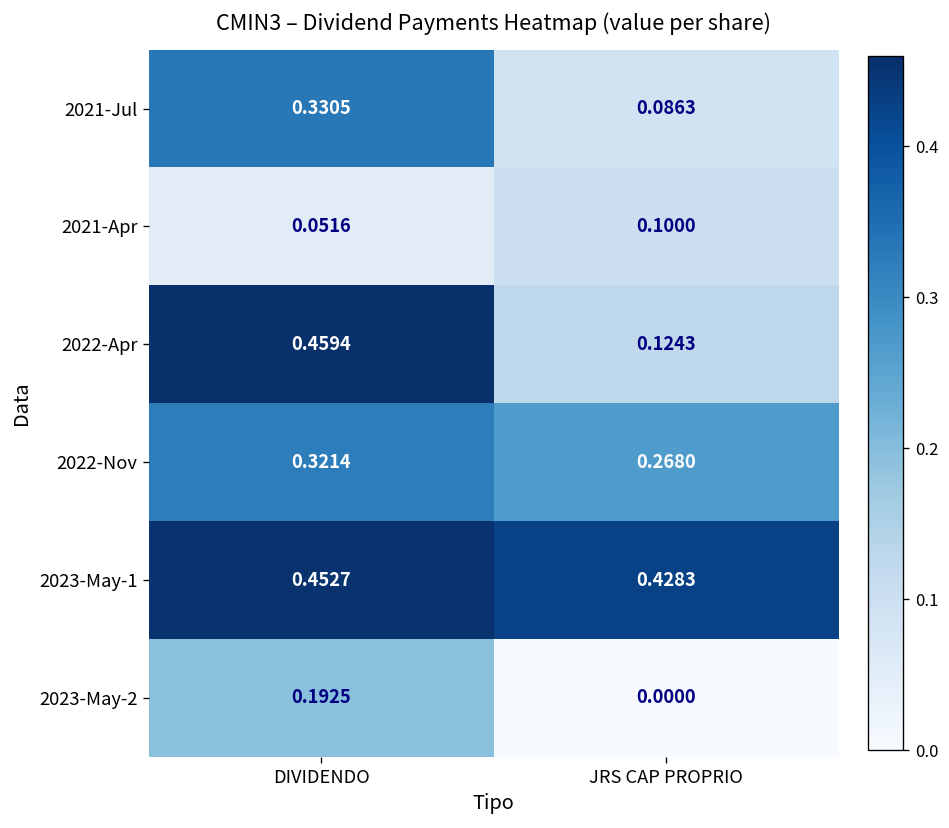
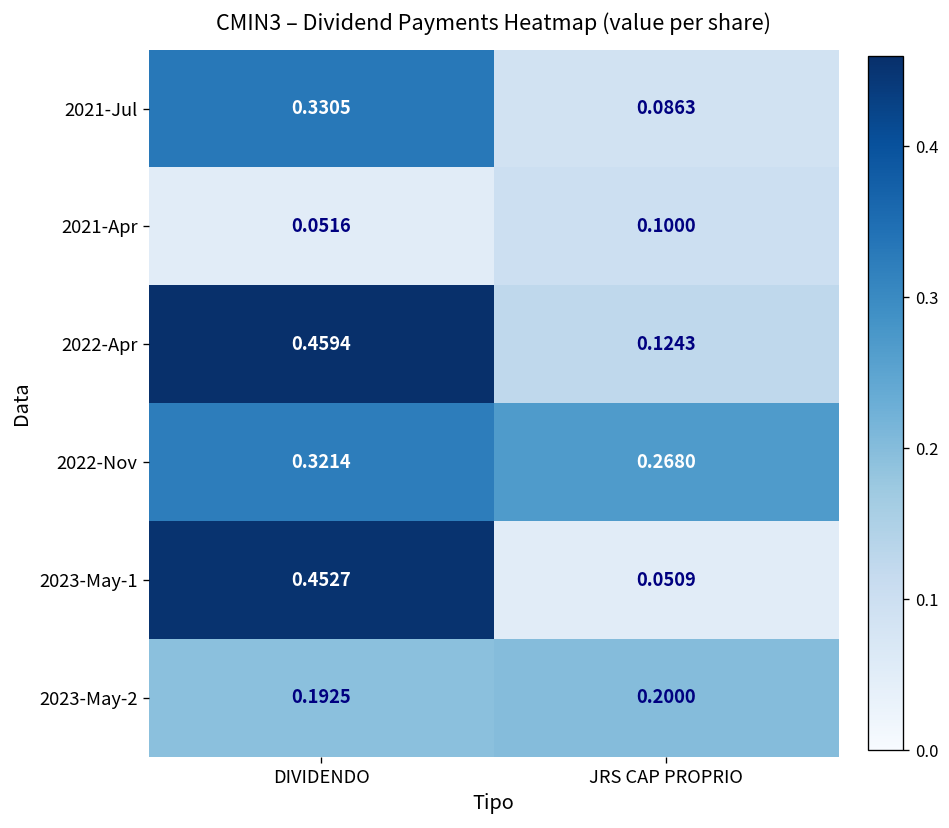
2023-May-1, JRS CAP PROPRIO: 0.4283 -> 0.0509
2023-May-2, JRS CAP PROPRIO: 0.0000 -> 0.2000
